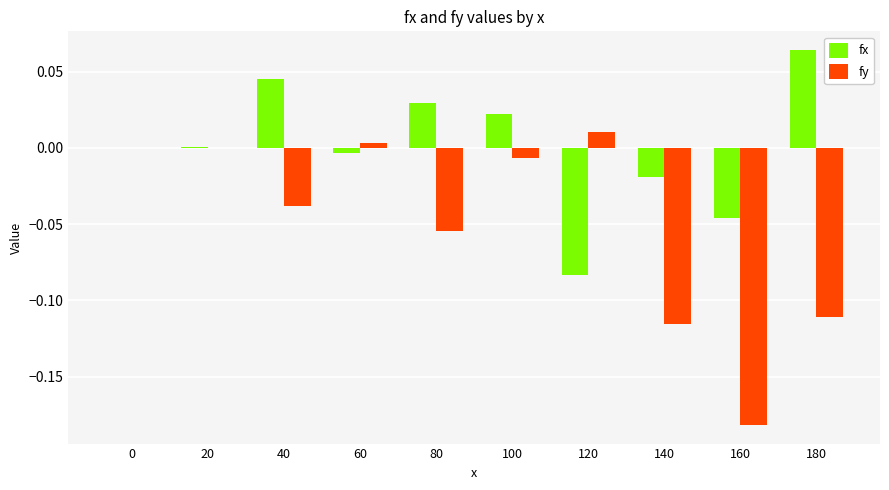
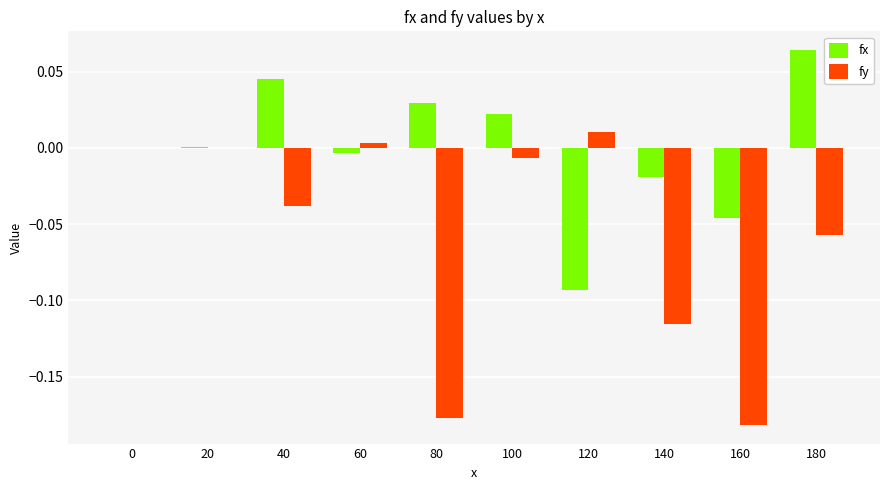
fy, 80: -0.054 -> -0.178
fx, 120: -0.083 -> -0.093
fy, 180: -0.111 -> -0.057
